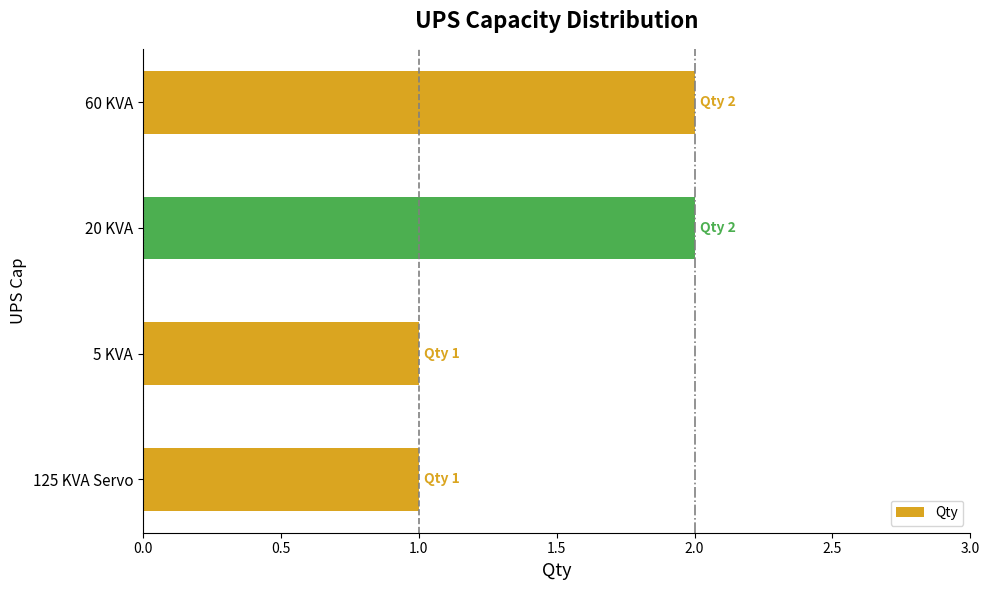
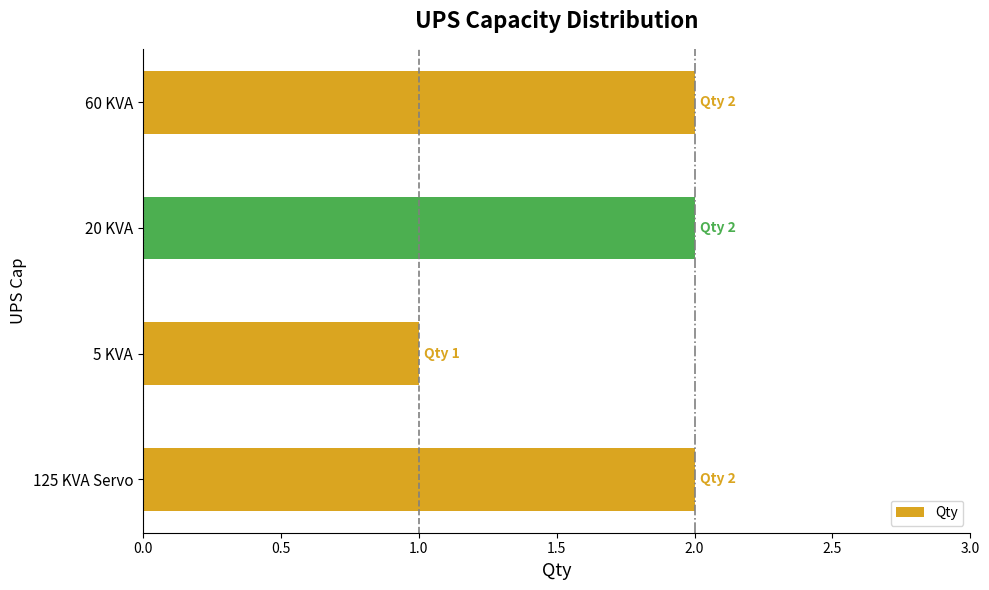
125 KVA Servo: 1 -> 2
